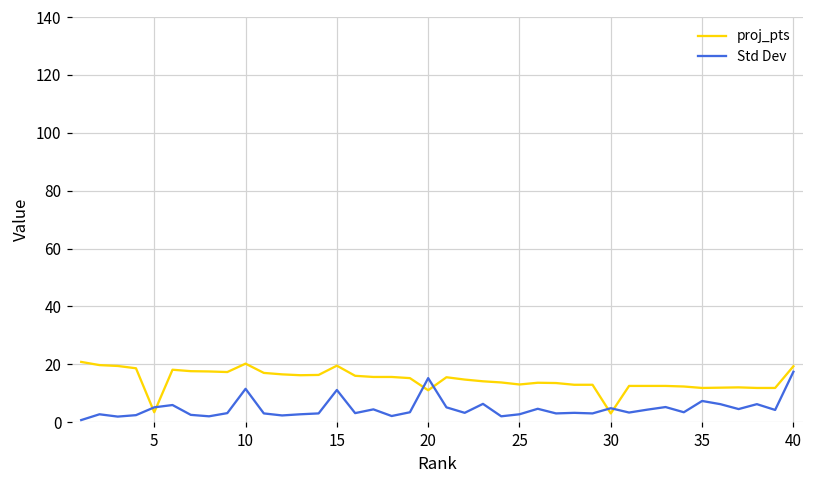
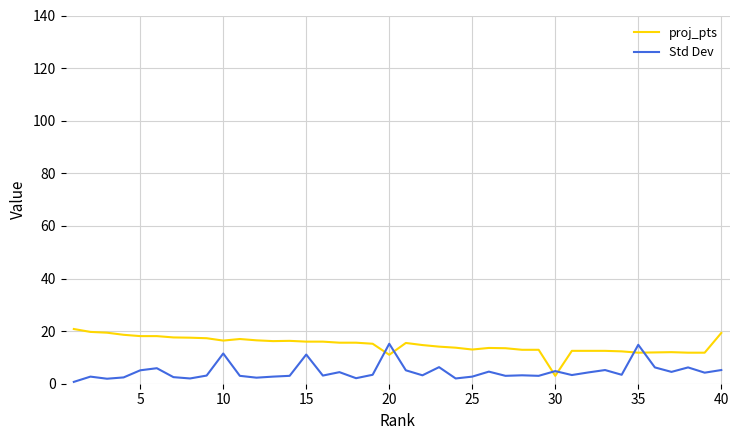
proj_pts, 5: 3 -> 18
proj_pts, 10: 20 -> 16
proj_pts, 15: 20 -> 16
Std Dev, 35: 7 -> 15
Std Dev, 40: 17 -> 5
